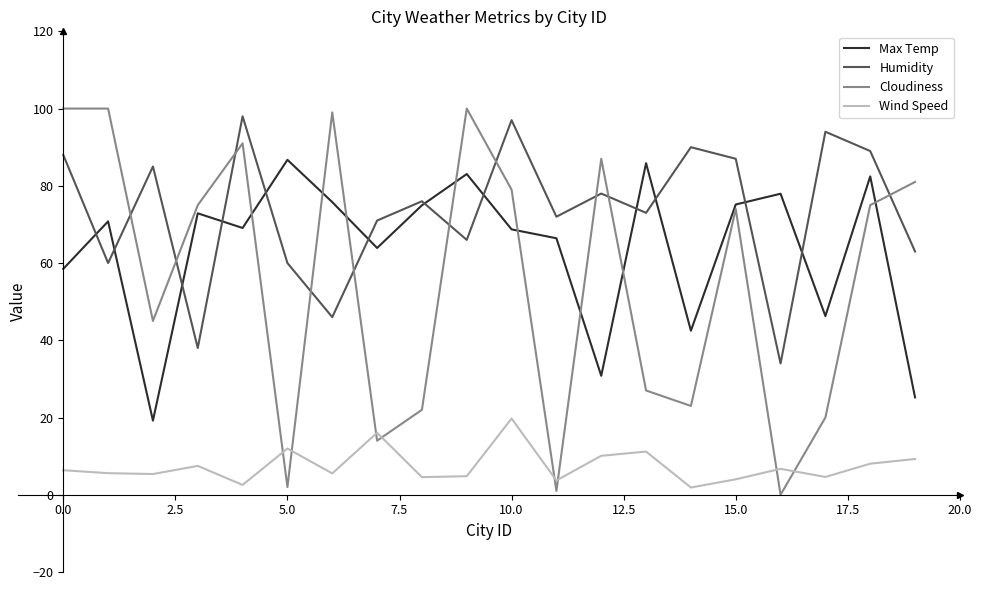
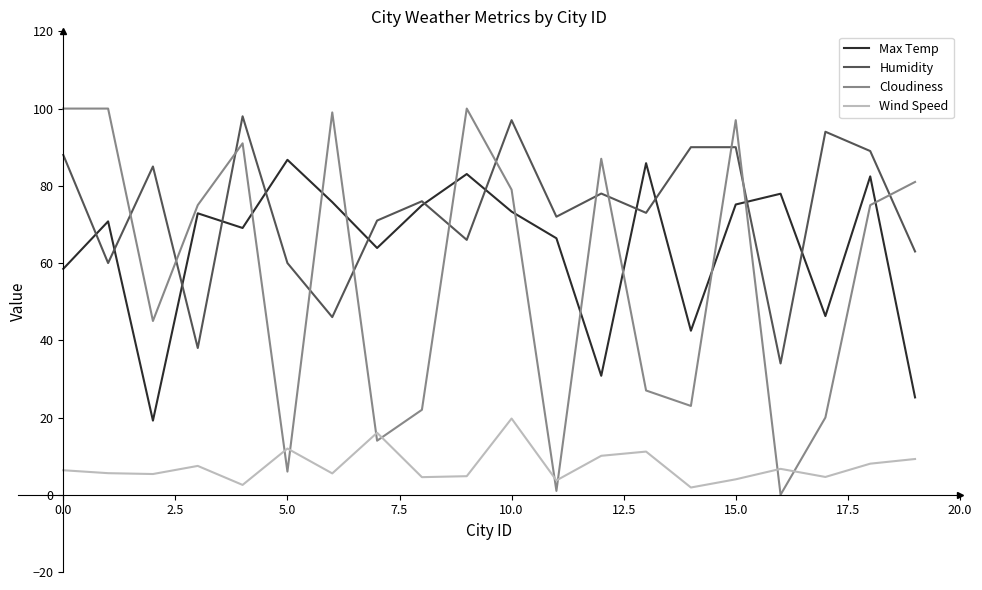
Cloudiness, 5.0: 2 -> 6
Max Temp, 10.0: 69 -> 73
Humidity, 15.0: 87 -> 90
Cloudiness, 15.0: 74 -> 97
